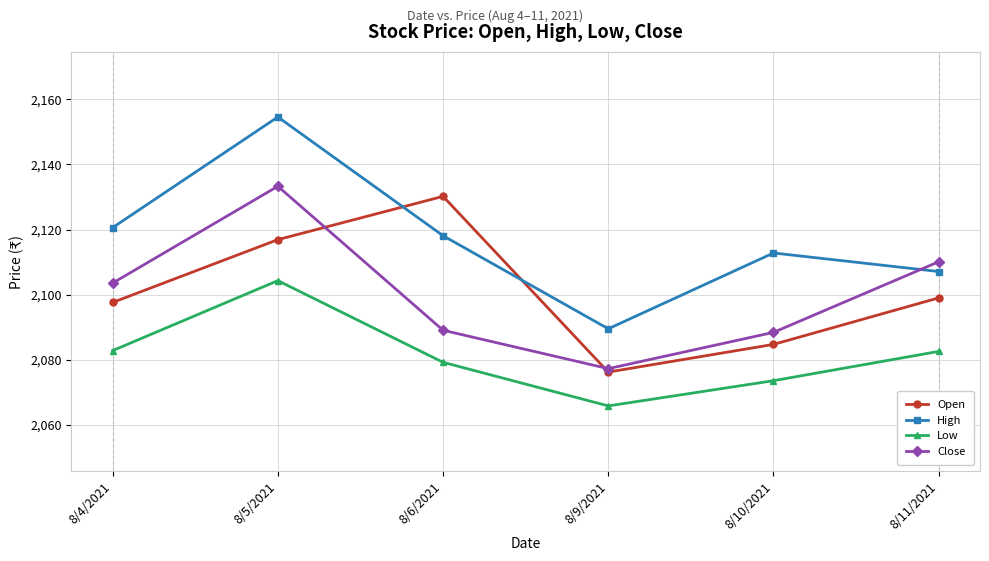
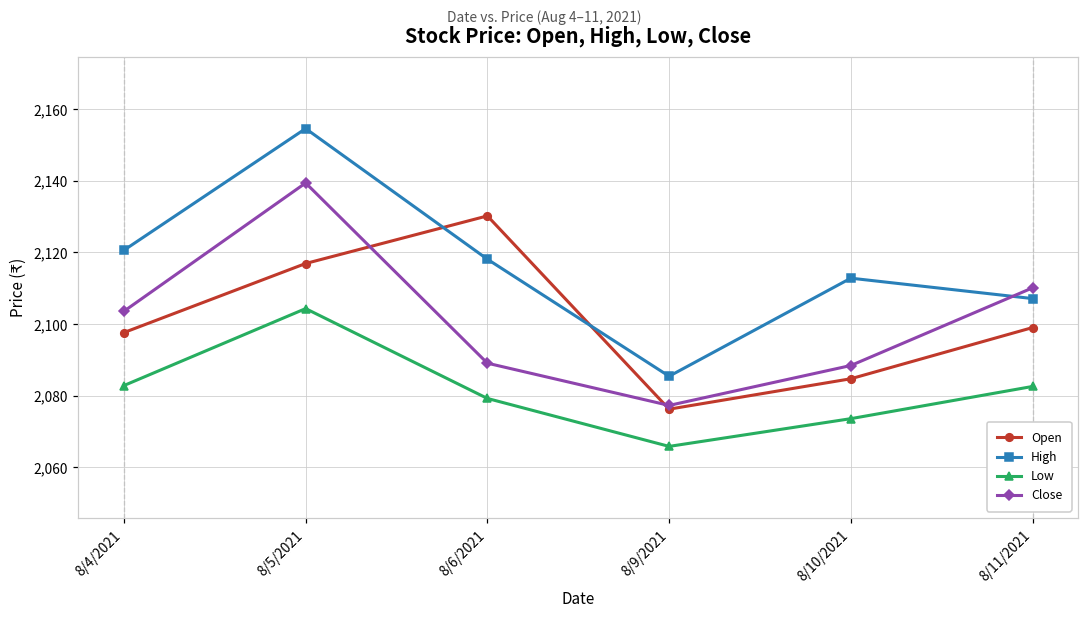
Close, 8/5/2021: 2,133 -> 2,139
High, 8/9/2021: 2,090 -> 2,085
